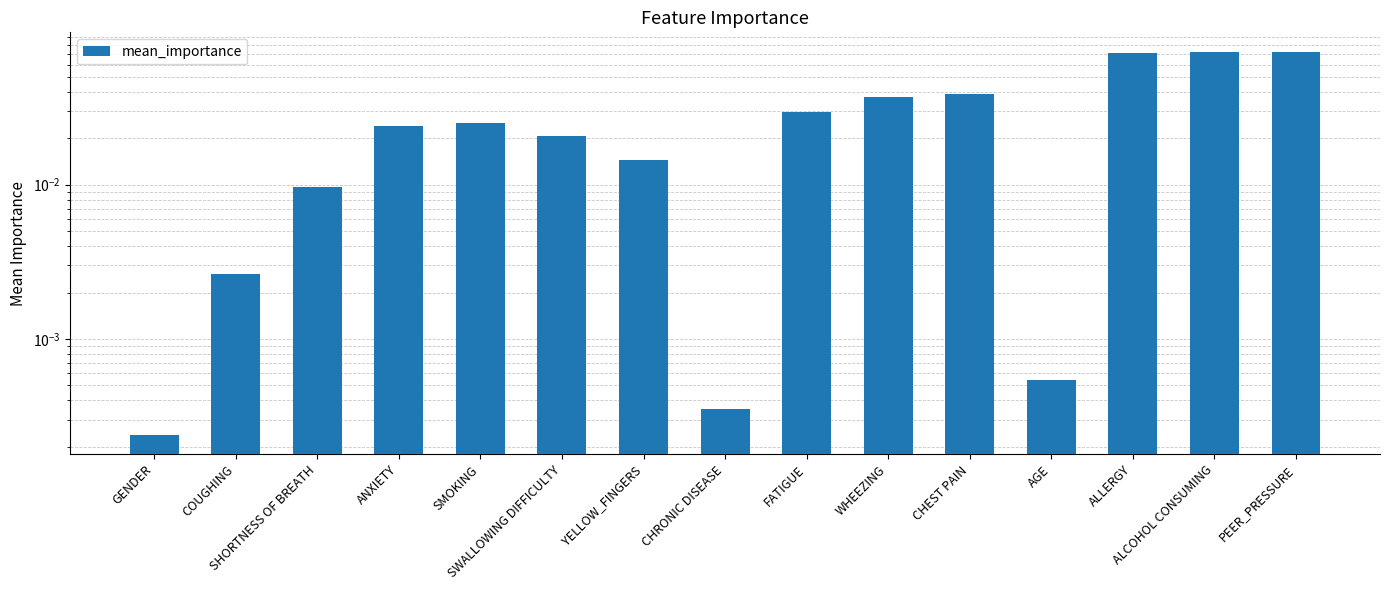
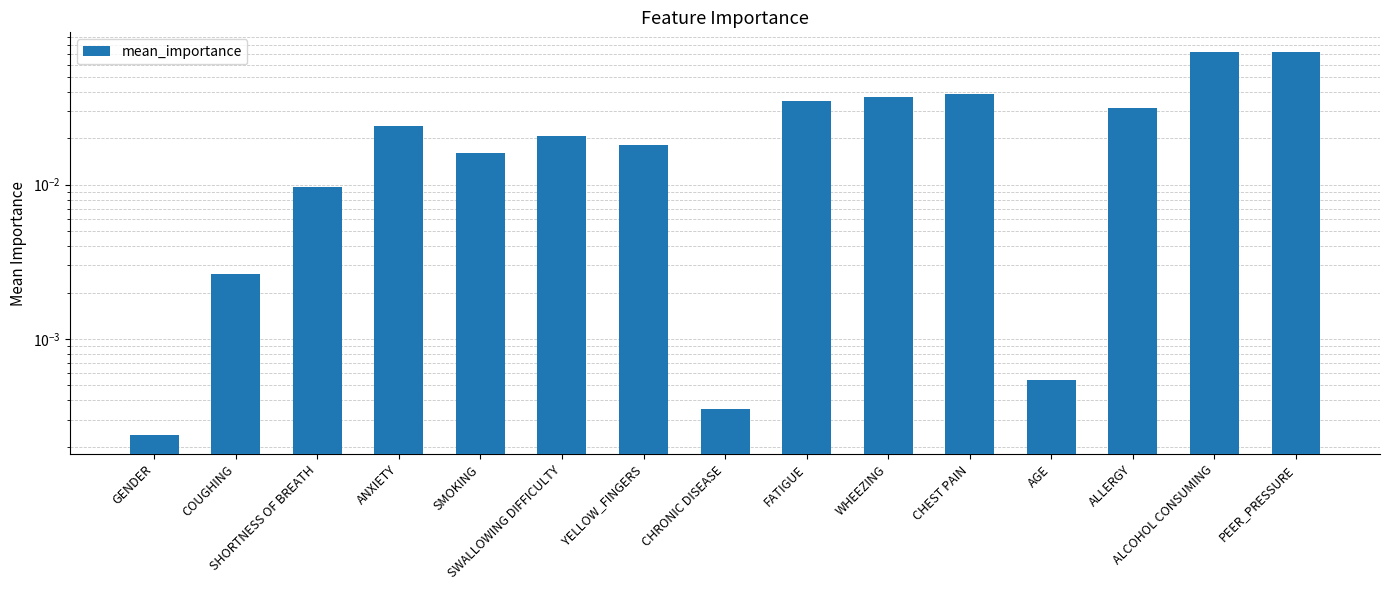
SMOKING: 0.025 -> 0.016
YELLOW_FINGERS: 0.014 -> 0.018
FATIGUE: 0.030 -> 0.035
ALLERGY: 0.07 -> 0.031
